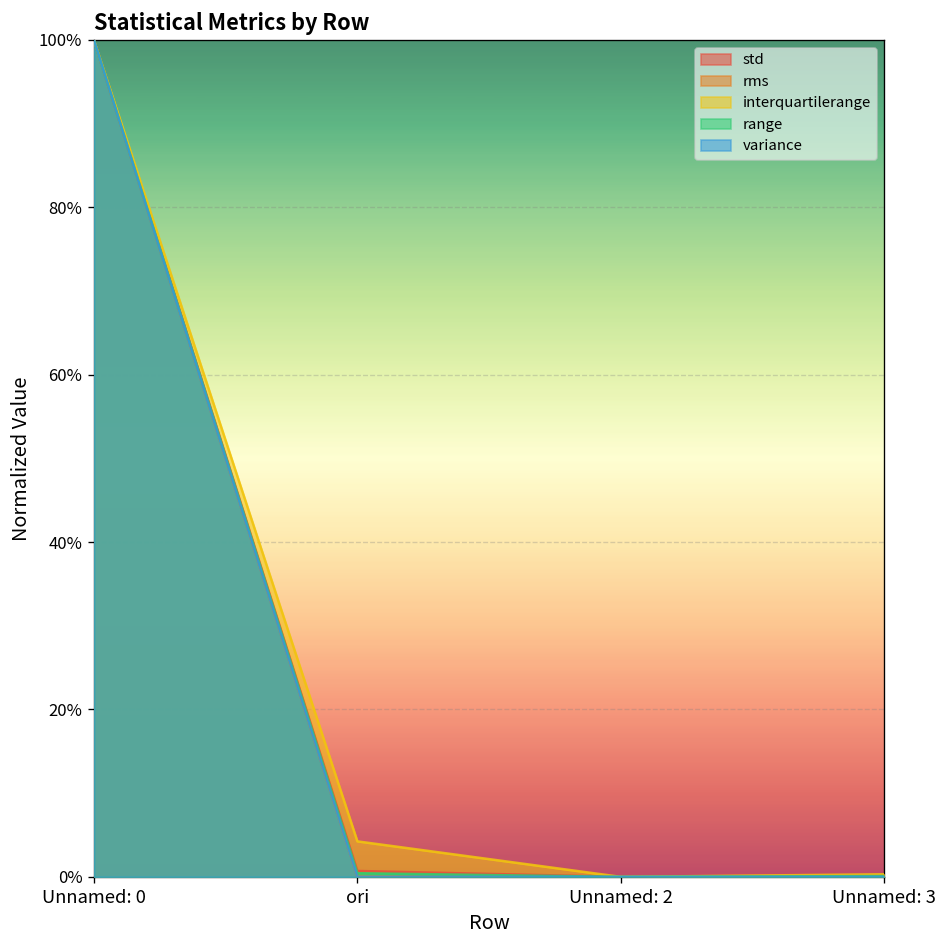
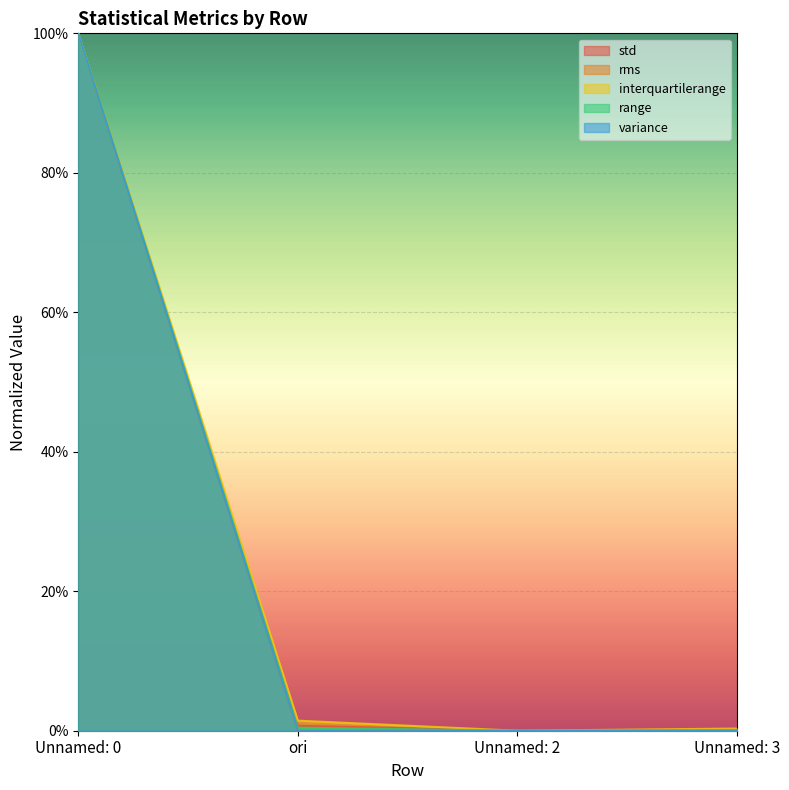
interquartilerange, ori: 4% -> 1%
